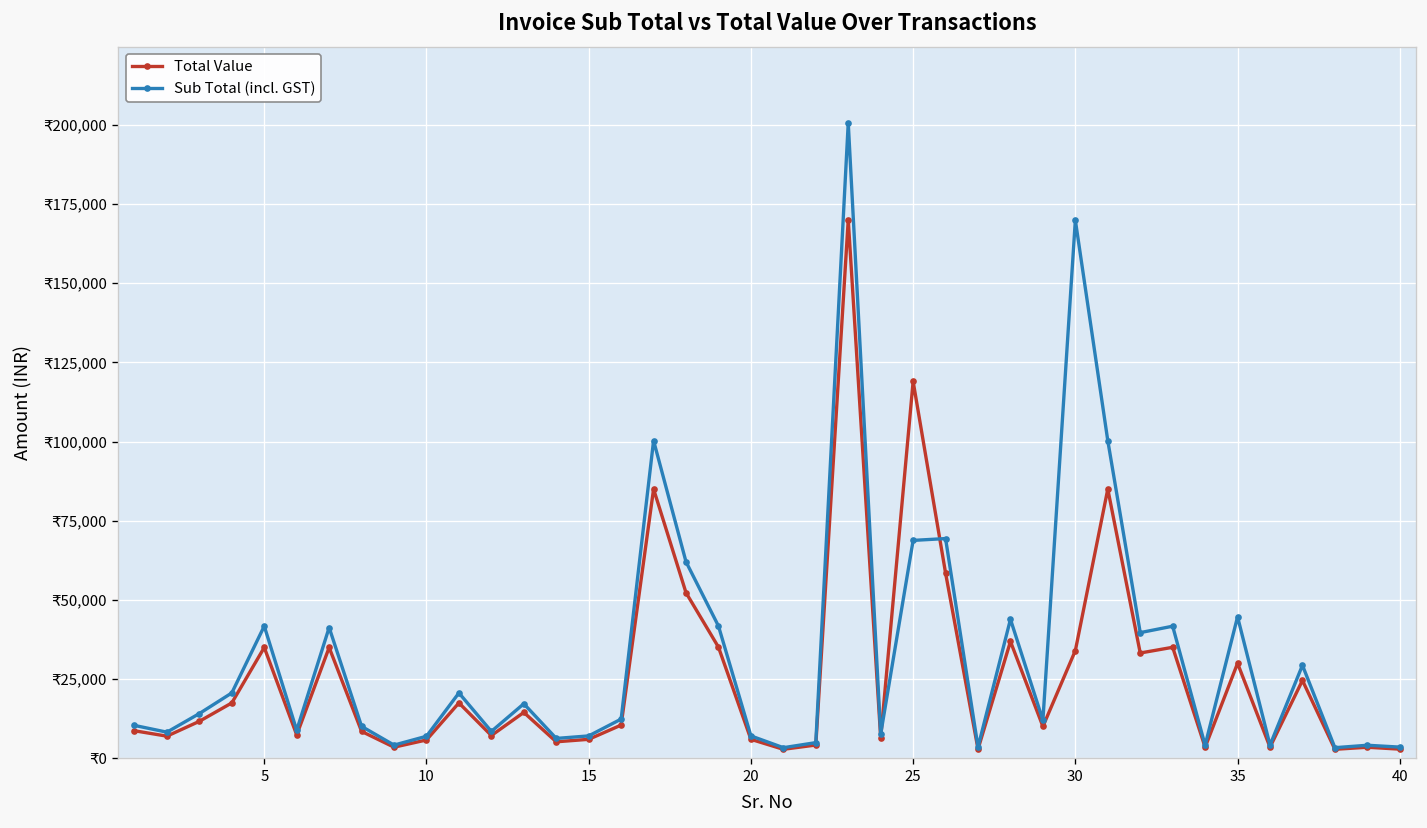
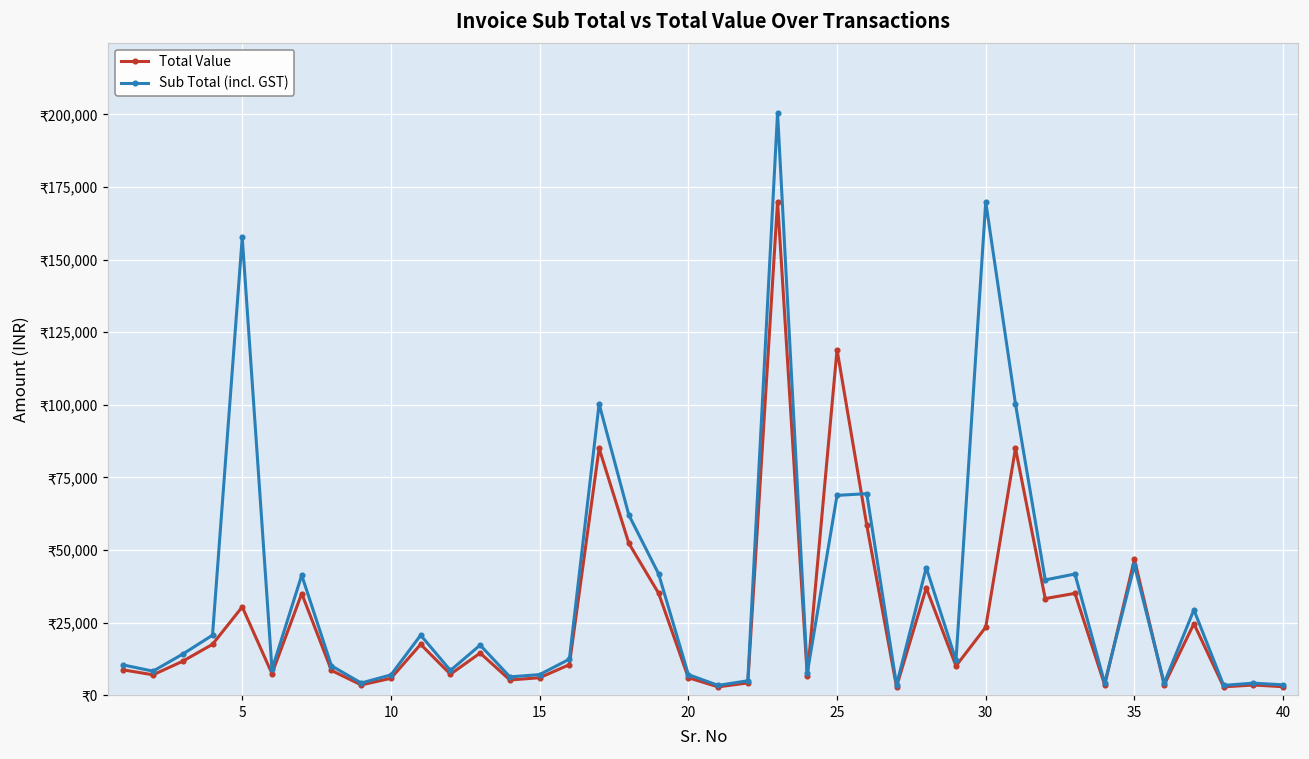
Total Value, 5: ₹35,000 -> ₹30,000
Sub Total (incl. GST), 5: ₹42,000 -> ₹158,000
Total Value, 30: ₹34,000 -> ₹23,000
Total Value, 35: ₹30,000 -> ₹47,000
